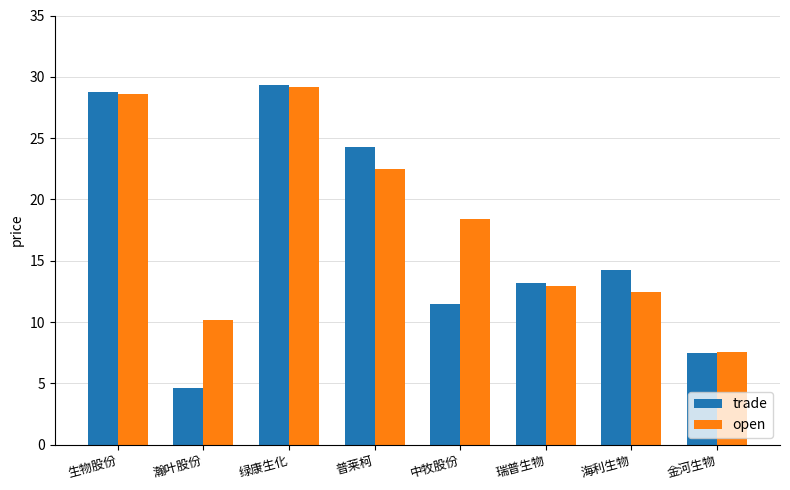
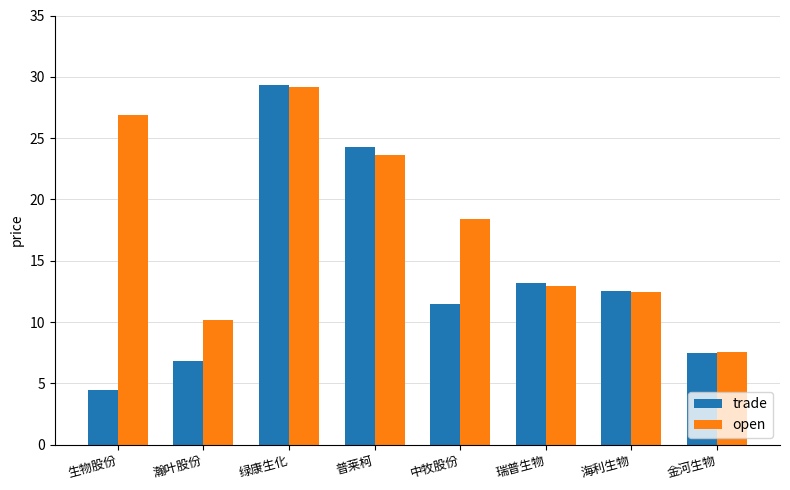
trade, 生物股份: 28.8 -> 4.4
open, 生物股份: 28.6 -> 26.9
trade, 瀚叶股份: 4.6 -> 6.9
open, 普莱柯: 22.5 -> 23.7
trade, 海利生物: 14.3 -> 12.5
